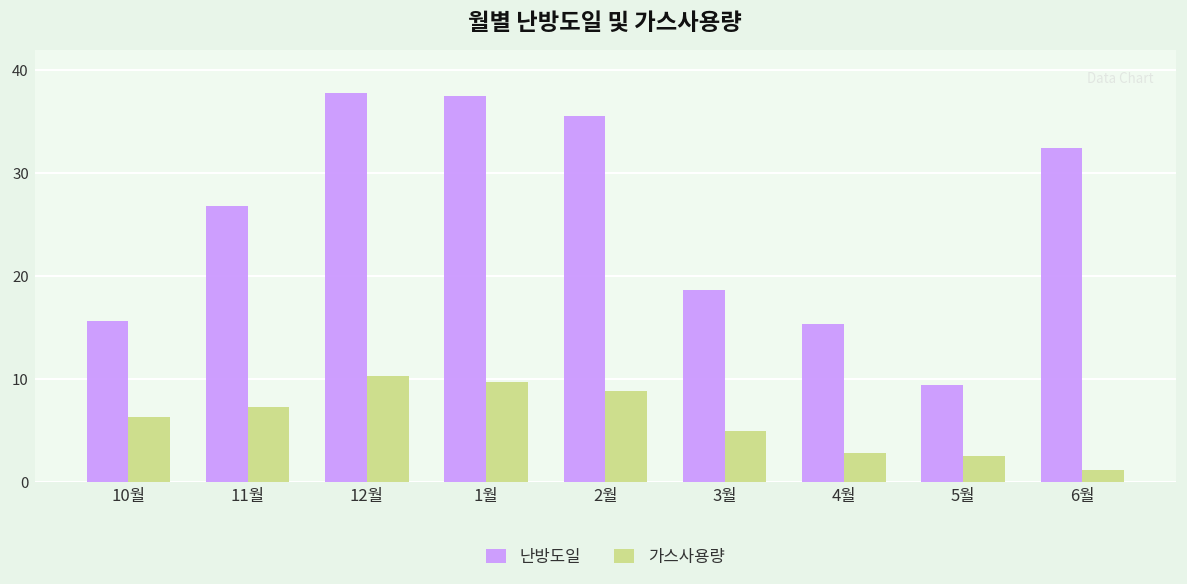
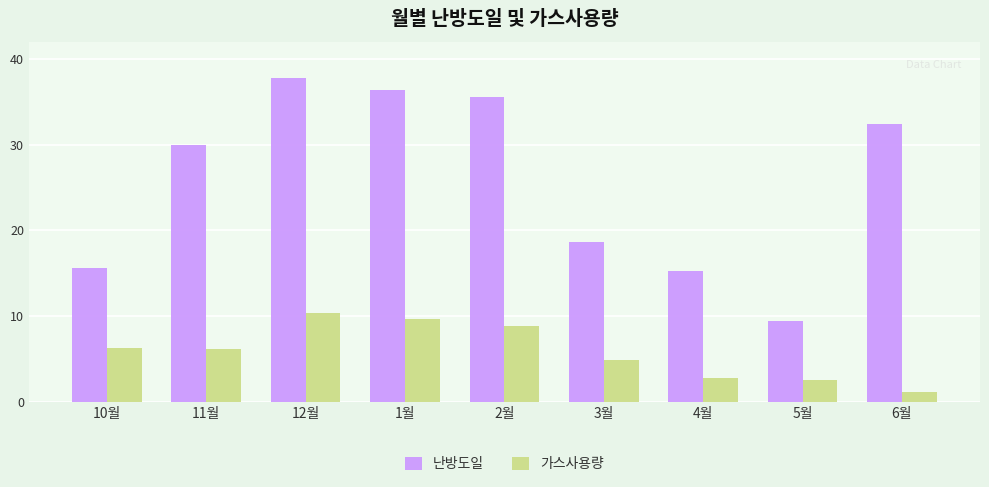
난방도일, 11월: 27 -> 30
가스사용량, 11월: 7 -> 6
난방도일, 1월: 38 -> 36
